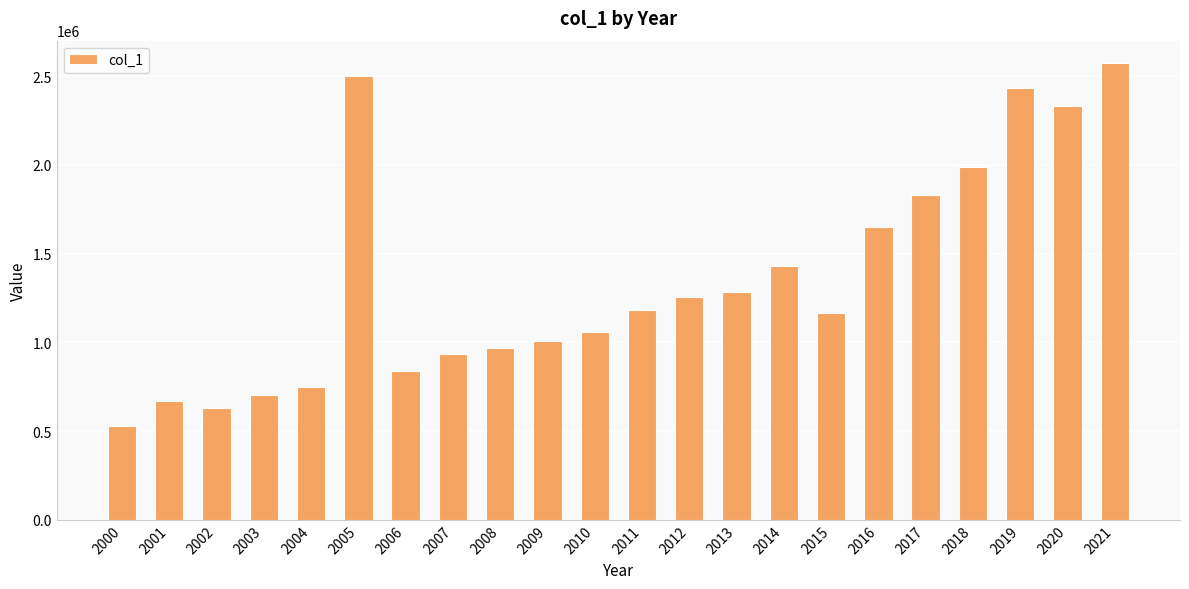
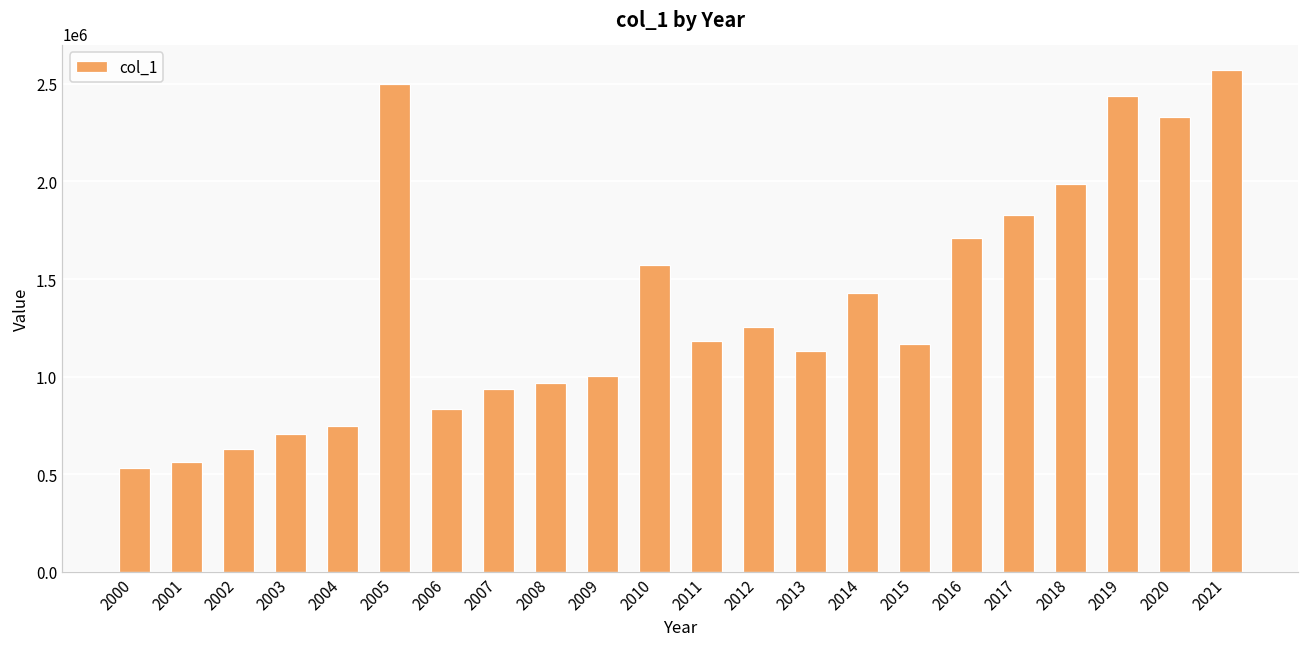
2001: 670000 -> 560000
2010: 1060000 -> 1570000
2013: 1290000 -> 1130000
2016: 1650000 -> 1710000
